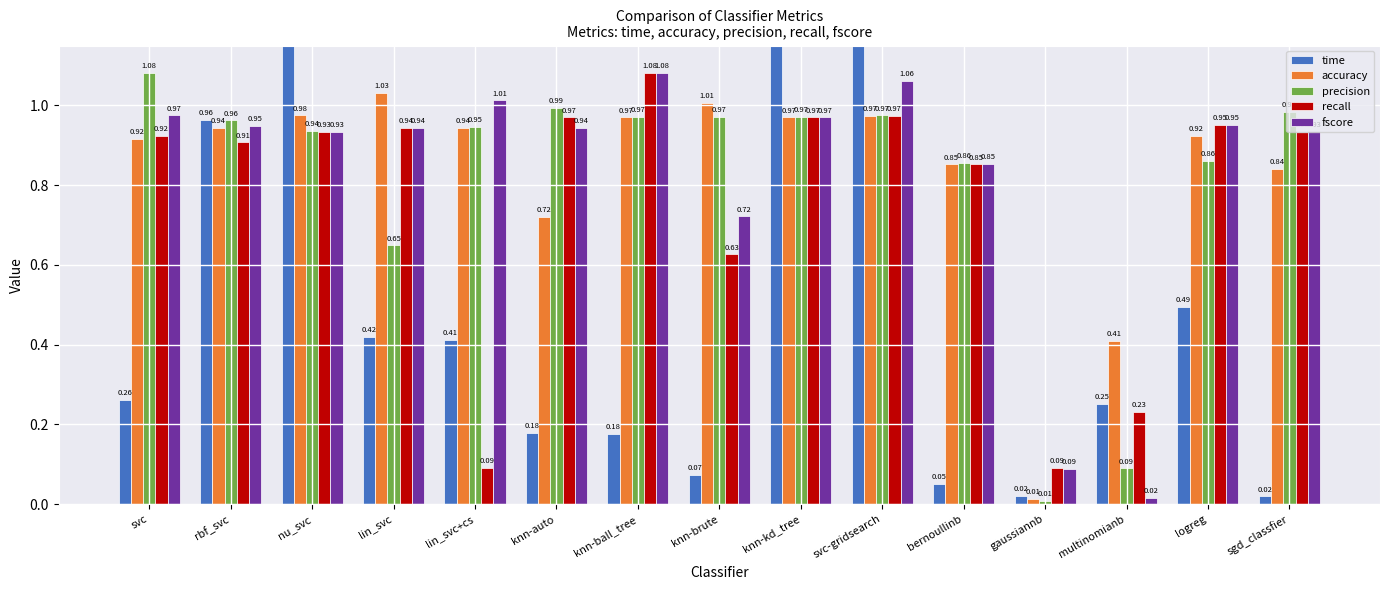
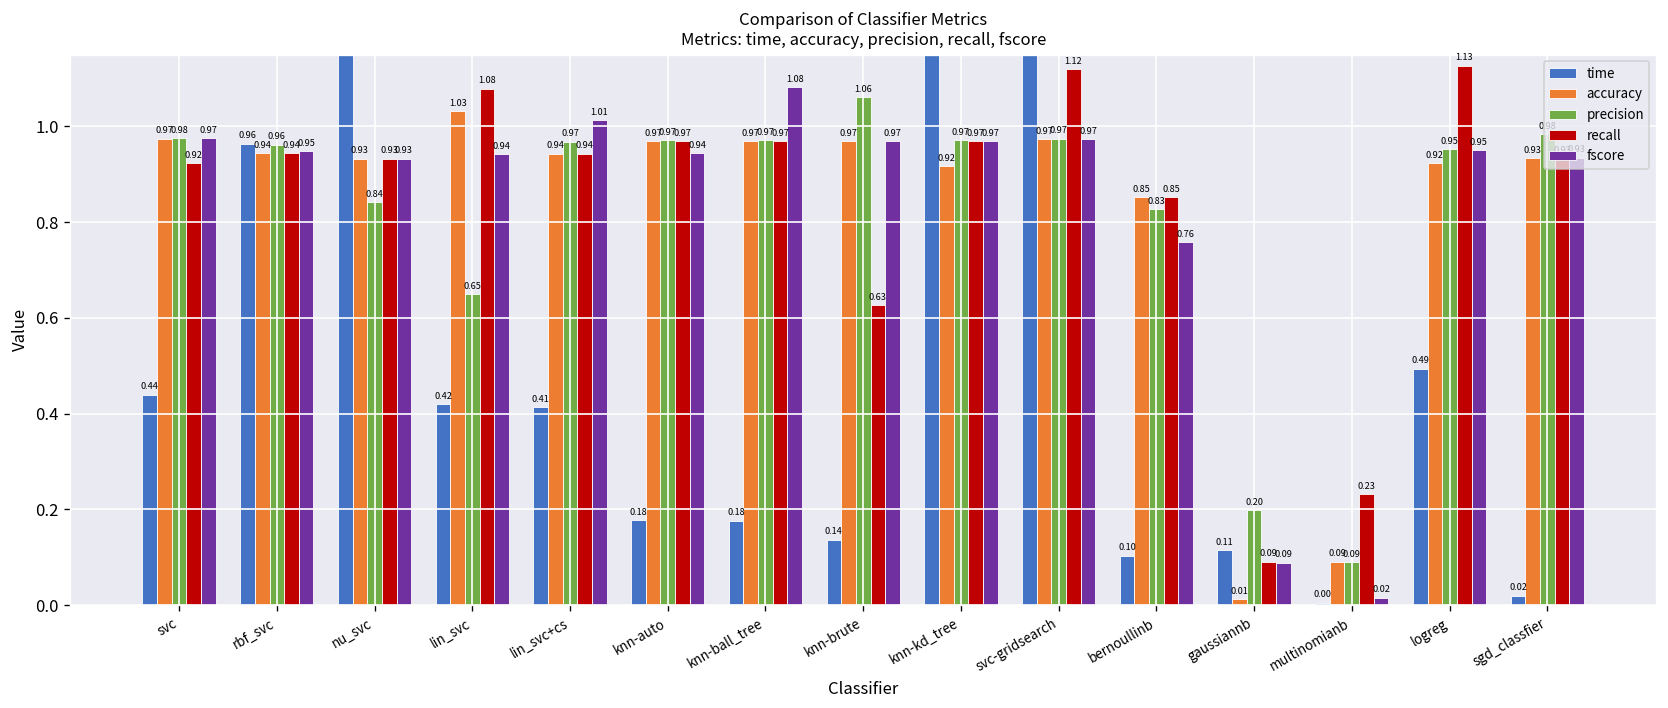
time, svc: 0.26 -> 0.44
accuracy, svc: 0.92 -> 0.97
precision, svc: 1.08 -> 0.98
recall, rbf_svc: 0.91 -> 0.94
accuracy, nu_svc: 0.98 -> 0.93
precision, nu_svc: 0.94 -> 0.84
recall, lin_svc: 0.94 -> 1.08
precision, lin_svc+cs: 0.95 -> 0.97
recall, lin_svc+cs: 0.09 -> 0.94
accuracy, knn-auto: 0.72 -> 0.97
precision, knn-auto: 0.99 -> 0.97
recall, knn-ball_tree: 1.08 -> 0.97
time, knn-brute: 0.07 -> 0.14
accuracy, knn-brute: 1.01 -> 0.97
precision, knn-brute: 0.97 -> 1.06
fscore, knn-brute: 0.72 -> 0.97
accuracy, knn-kd_tree: 0.97 -> 0.92
recall, svc-gridsearch: 0.97 -> 1.12
fscore, svc-gridsearch: 1.06 -> 0.97
time, bernoullinb: 0.05 -> 0.10
precision, bernoullinb: 0.86 -> 0.83
fscore, bernoullinb: 0.85 -> 0.76
time, gaussiannb: 0.02 -> 0.11
precision, gaussiannb: 0.01 -> 0.20
time, multinomianb: 0.25 -> 0.00
accuracy, multinomianb: 0.41 -> 0.09
precision, logreg: 0.86 -> 0.95
recall, logreg: 0.95 -> 1.13
accuracy, sgd_classfier: 0.84 -> 0.93
